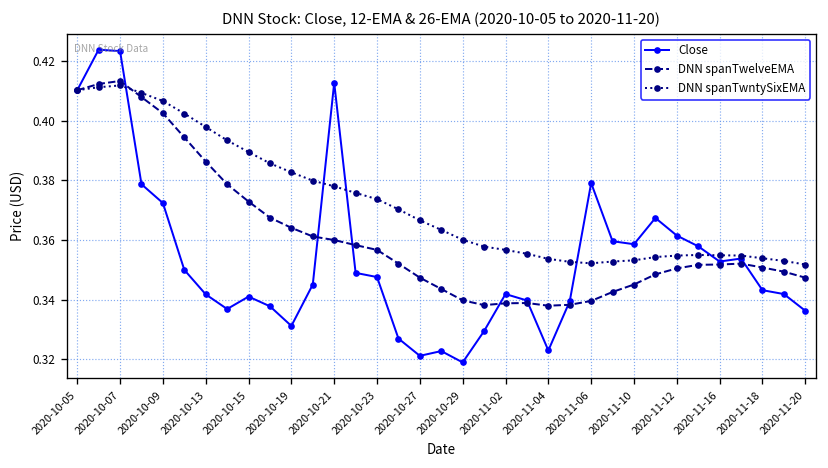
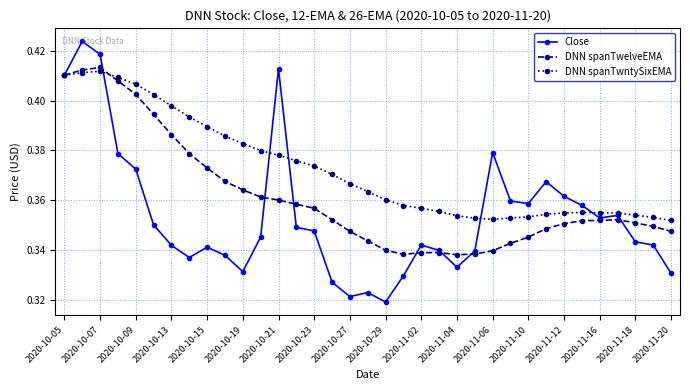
Close, 2020-10-07: 0.423 -> 0.419
Close, 2020-11-04: 0.323 -> 0.333
Close, 2020-11-20: 0.336 -> 0.331
